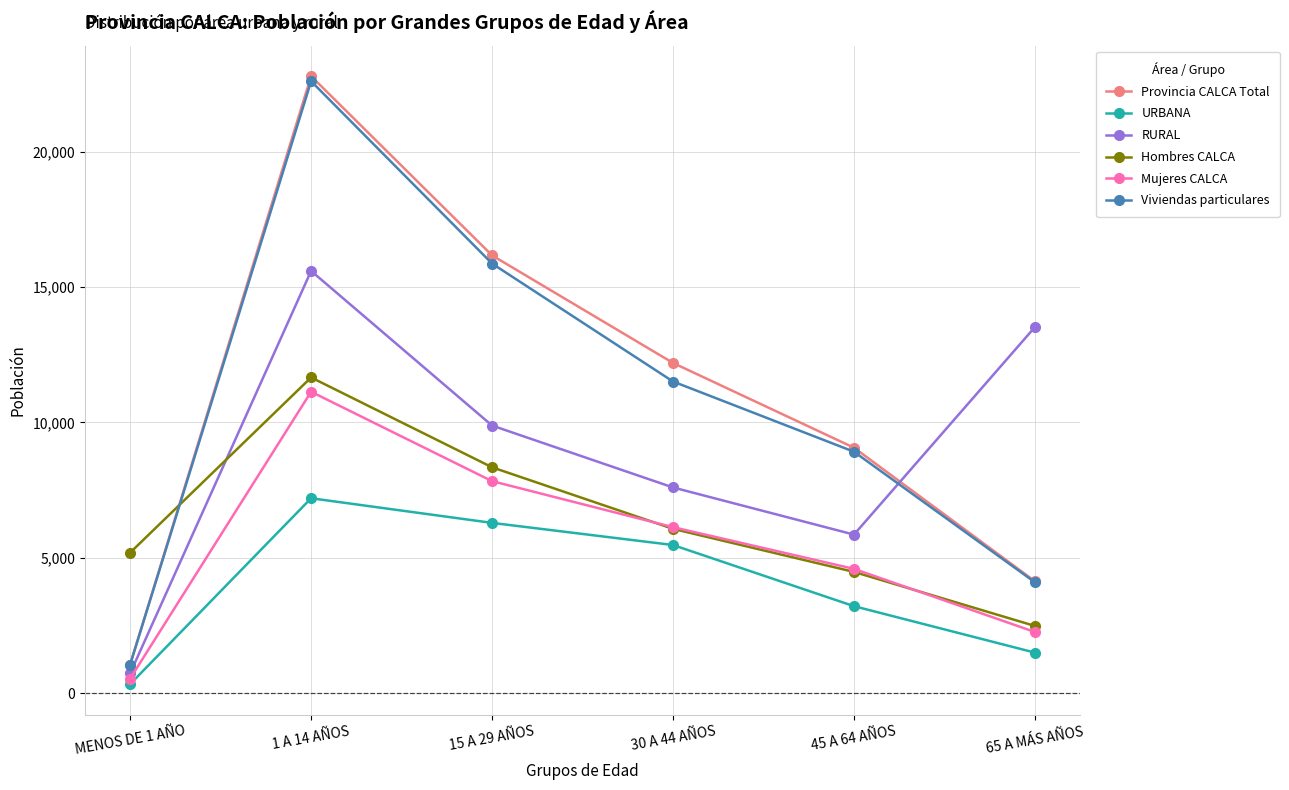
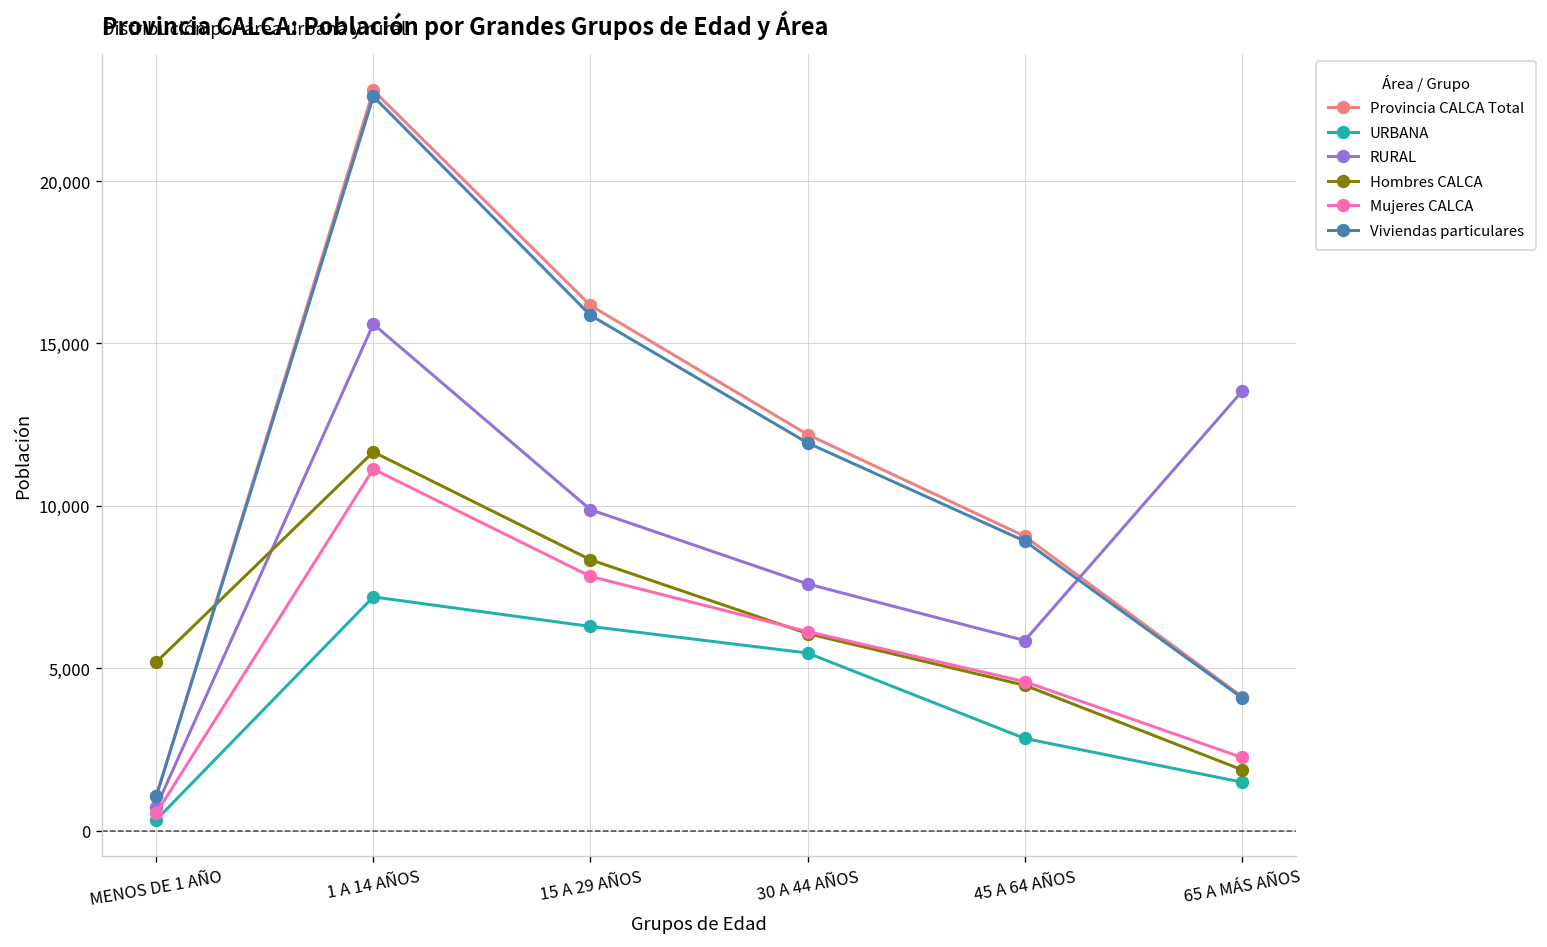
Viviendas particulares, 30 A 44 AÑOS: 11,500 -> 11,900
URBANA, 45 A 64 AÑOS: 3,200 -> 2,800
Hombres CALCA, 65 A MÁS AÑOS: 2,500 -> 1,900
